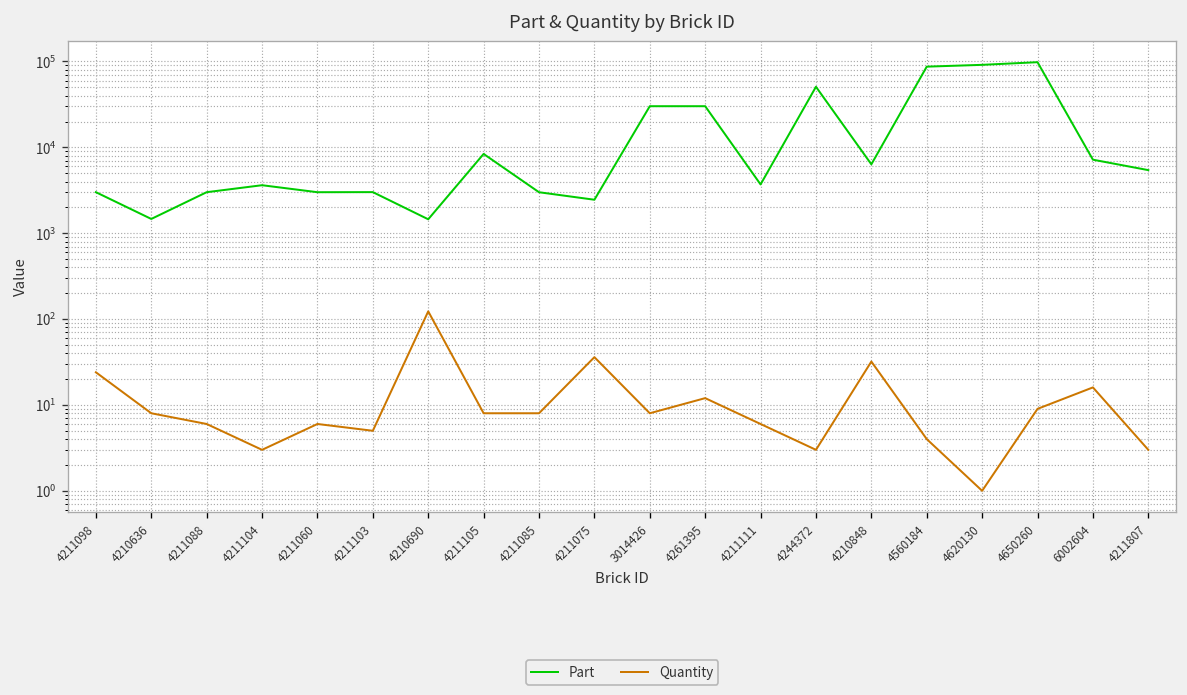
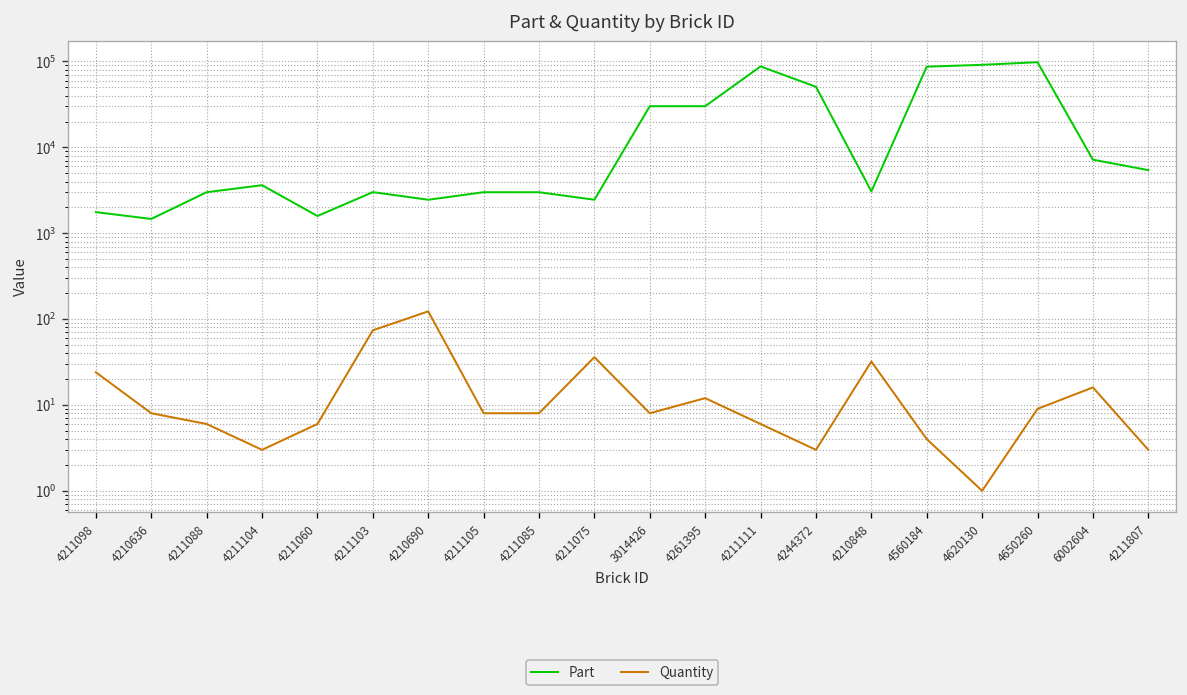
Part, 4211098: 3000 -> 1800
Part, 4211060: 3000 -> 1600
Quantity, 4211103: 5 -> 70
Part, 4210690: 1500 -> 2500
Part, 4211105: 8000 -> 3000
Part, 4211111: 4000 -> 90000
Part, 4210848: 6000 -> 3100
